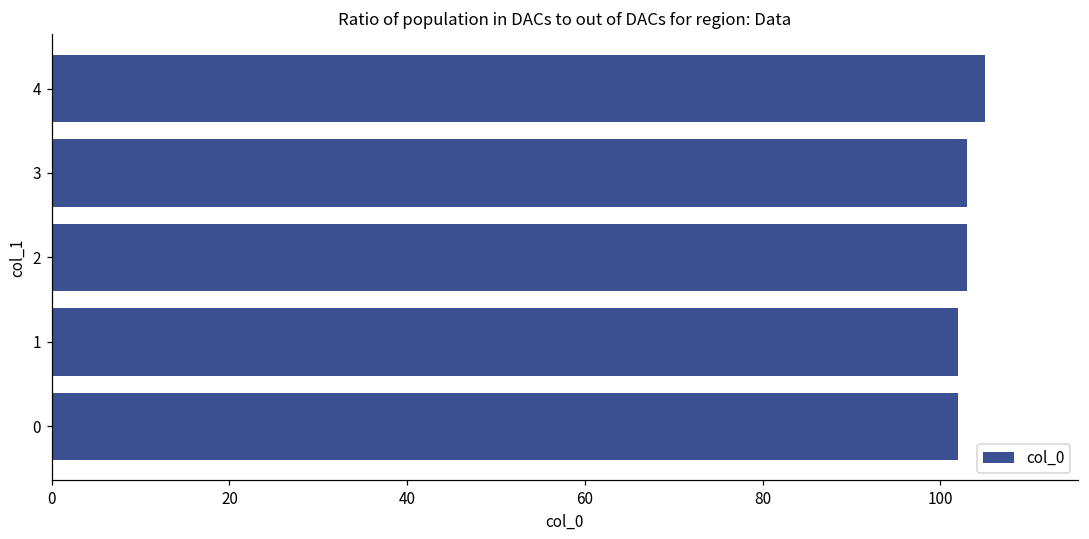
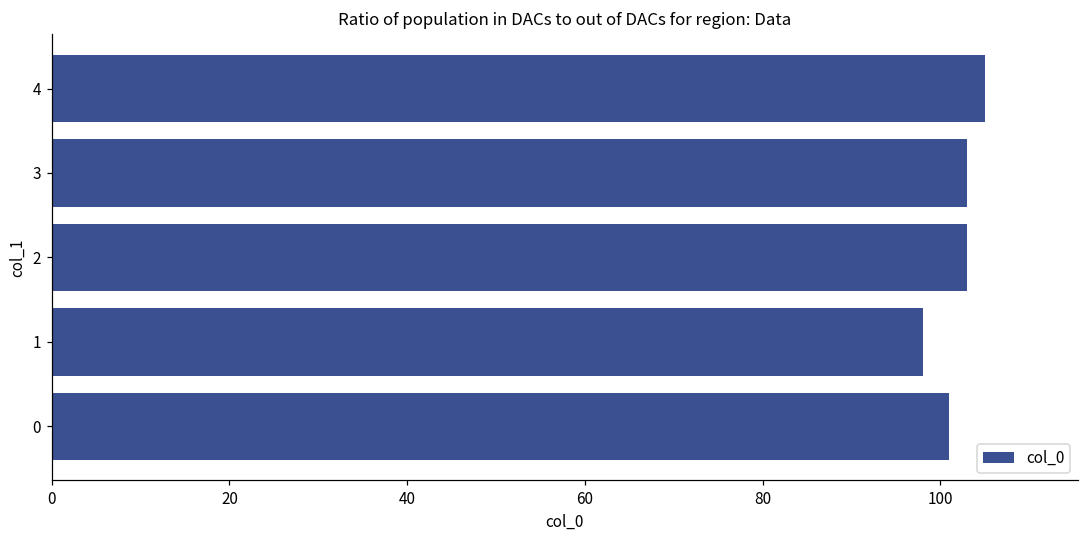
1: 102 -> 98
0: 102 -> 101
